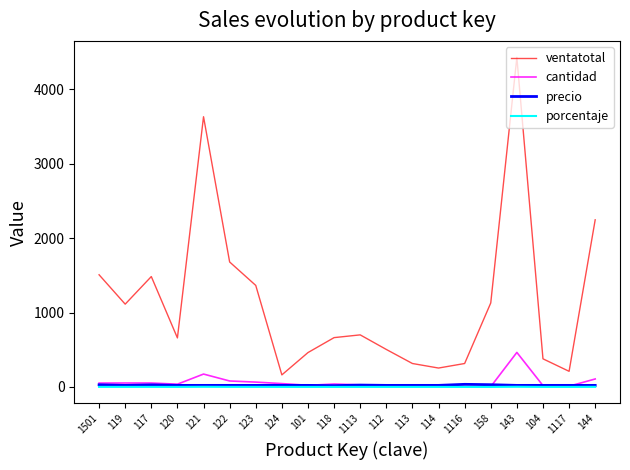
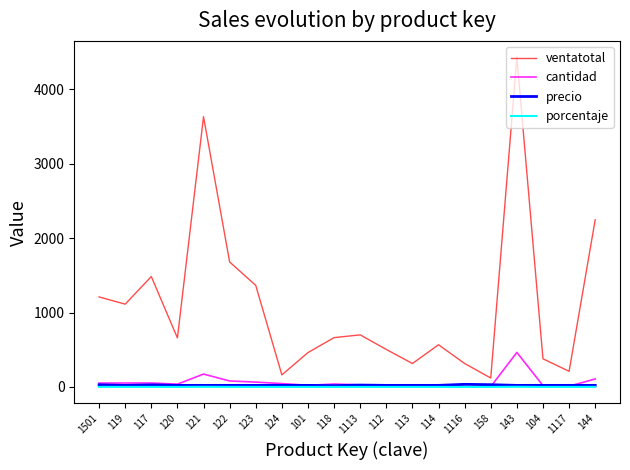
ventatotal, 1501: 1500 -> 1200
ventatotal, 114: 300 -> 600
ventatotal, 158: 1100 -> 100
